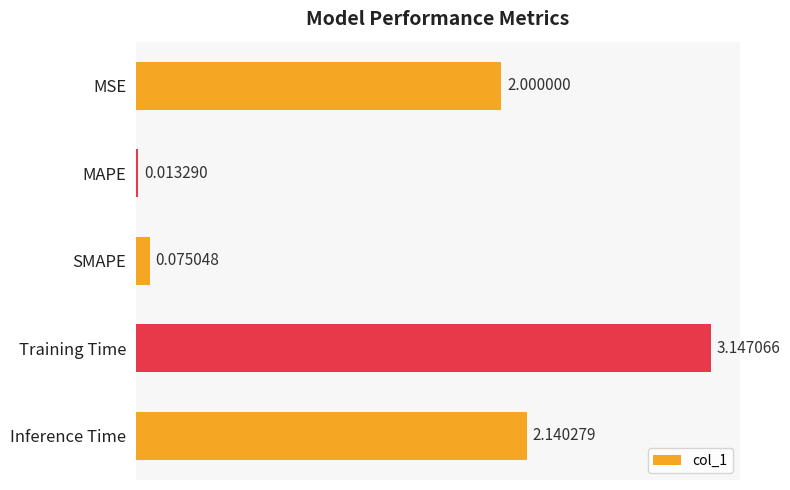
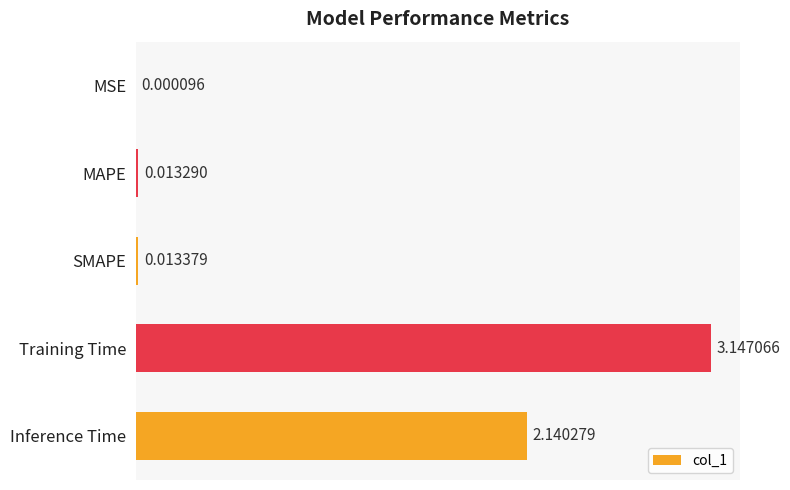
MSE: 2.000000 -> 0.000096
SMAPE: 0.075048 -> 0.013379
